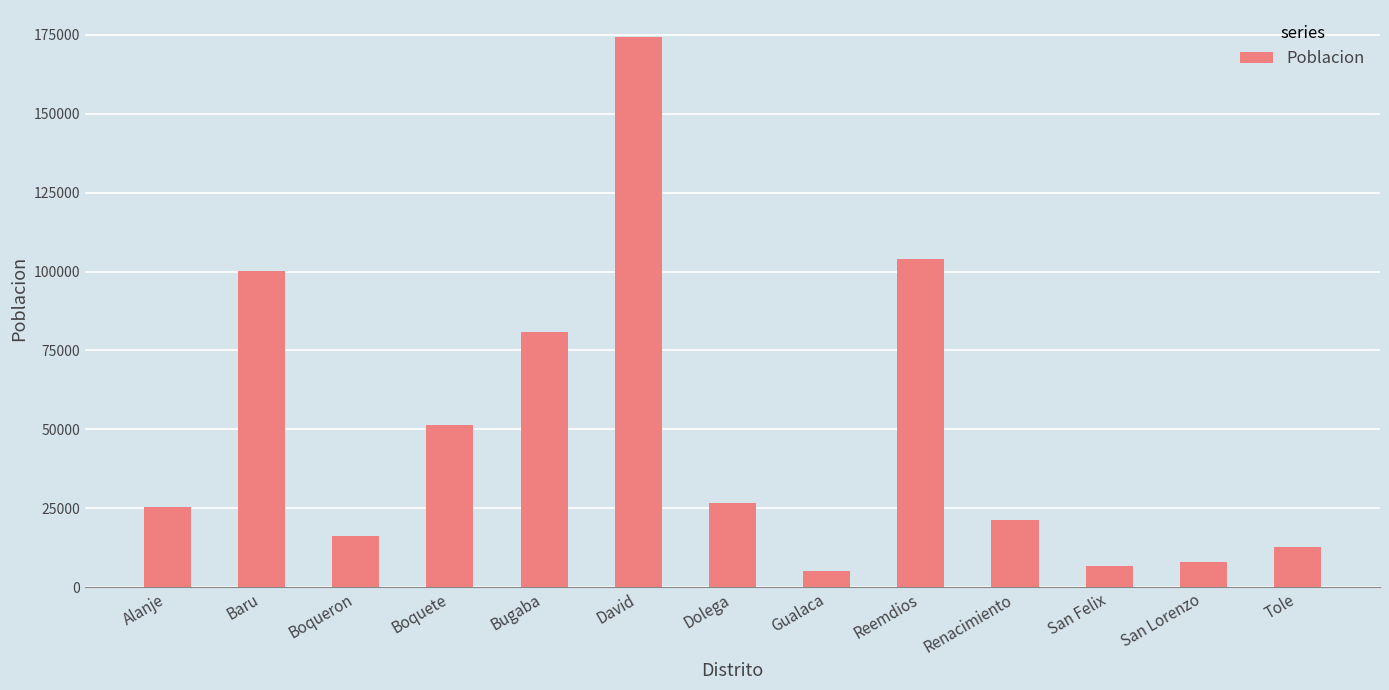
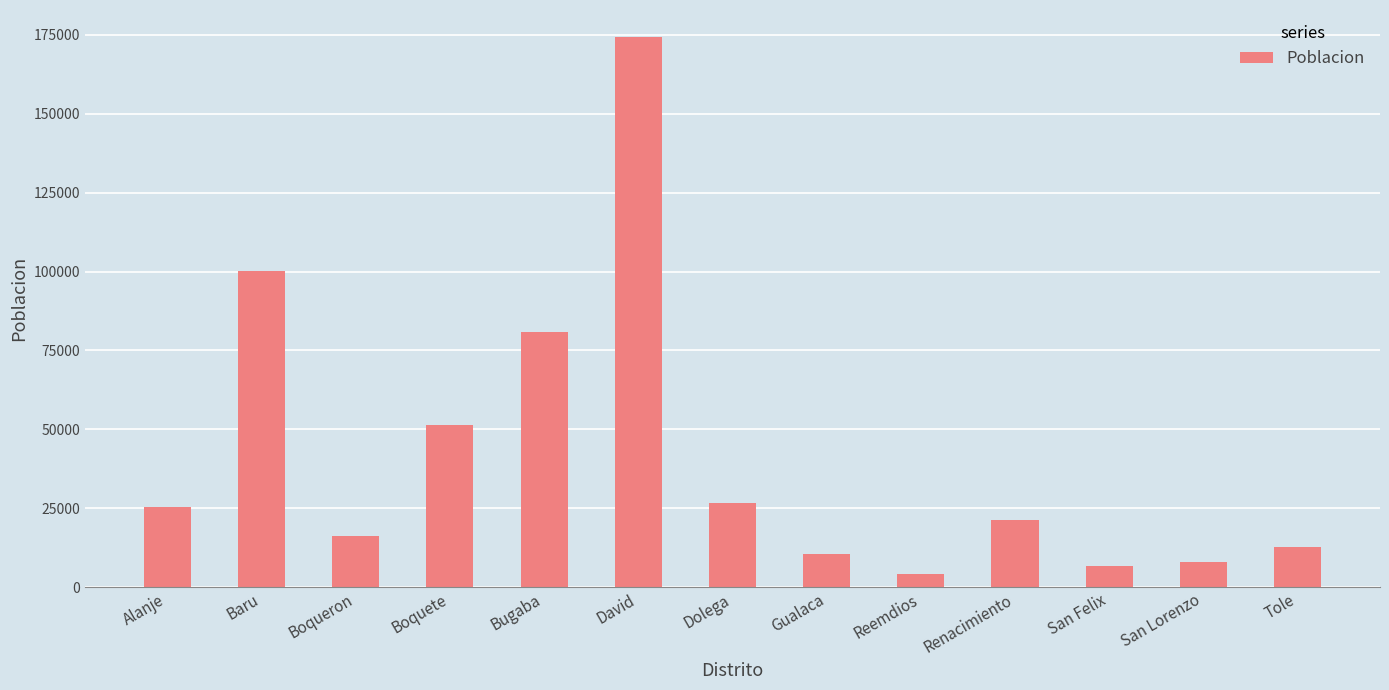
Gualaca: 5000 -> 10000
Reemdios: 104000 -> 4000
